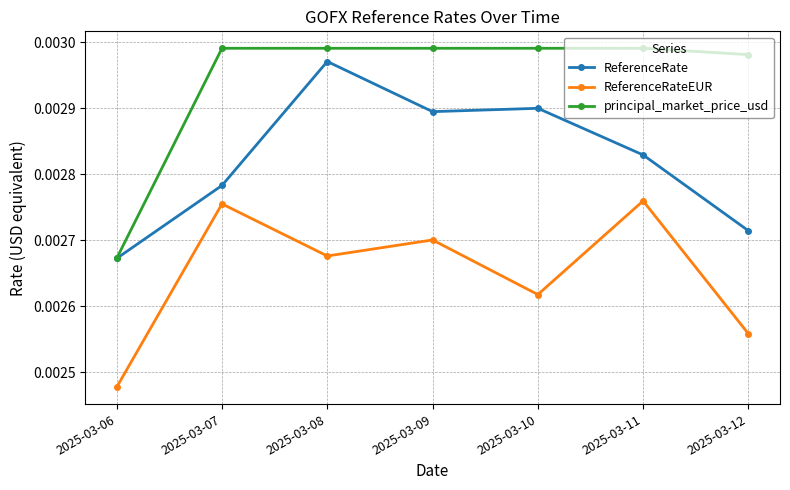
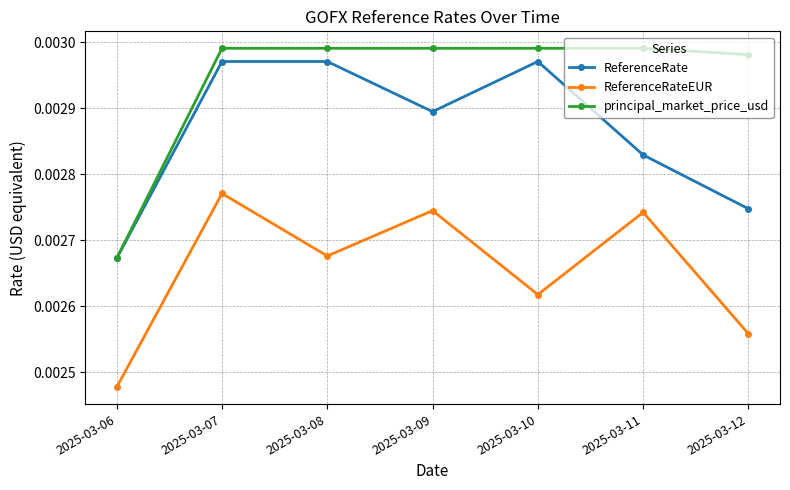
ReferenceRate, 2025-03-07: 0.00278 -> 0.00297
ReferenceRateEUR, 2025-03-07: 0.00275 -> 0.00277
ReferenceRateEUR, 2025-03-09: 0.00270 -> 0.00274
ReferenceRate, 2025-03-10: 0.00290 -> 0.00297
ReferenceRateEUR, 2025-03-11: 0.00276 -> 0.00274
ReferenceRate, 2025-03-12: 0.00271 -> 0.00275
